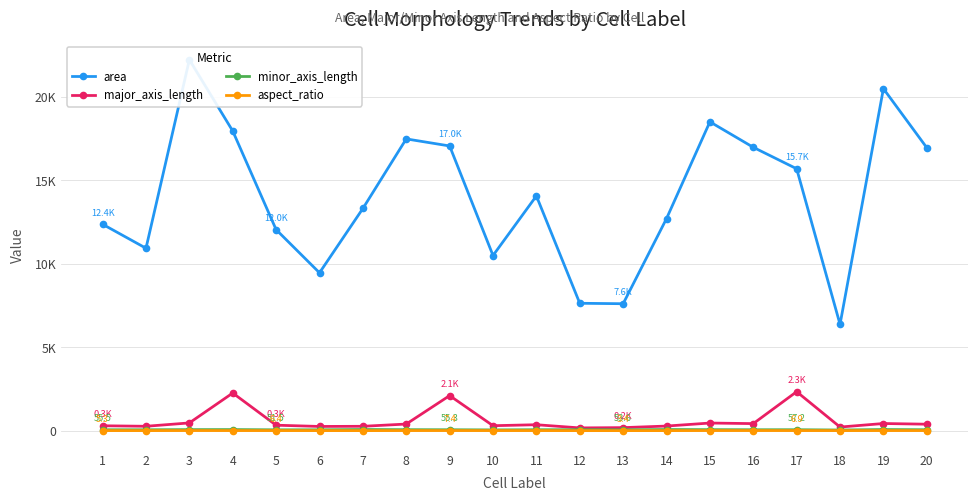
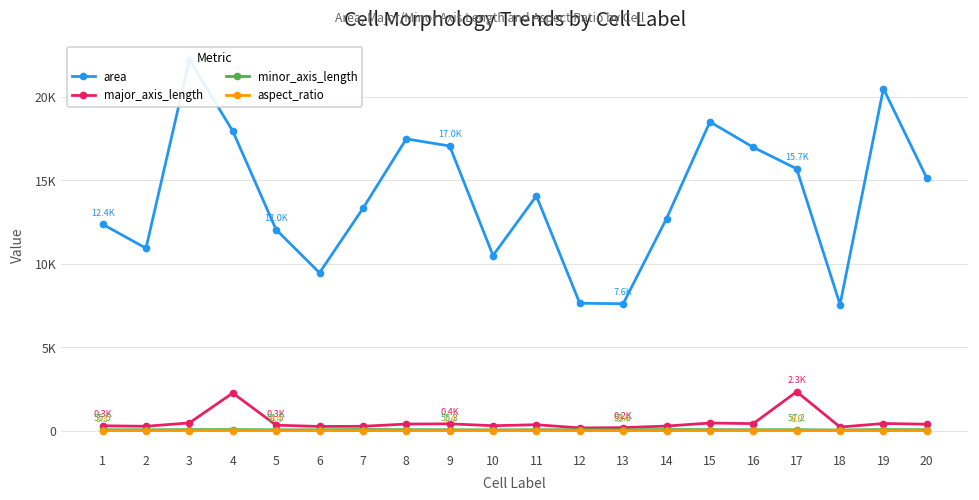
major_axis_length, 9: 2.1K -> 0.4K
area, 18: 6400 -> 7600
area, 20: 16900 -> 15100
